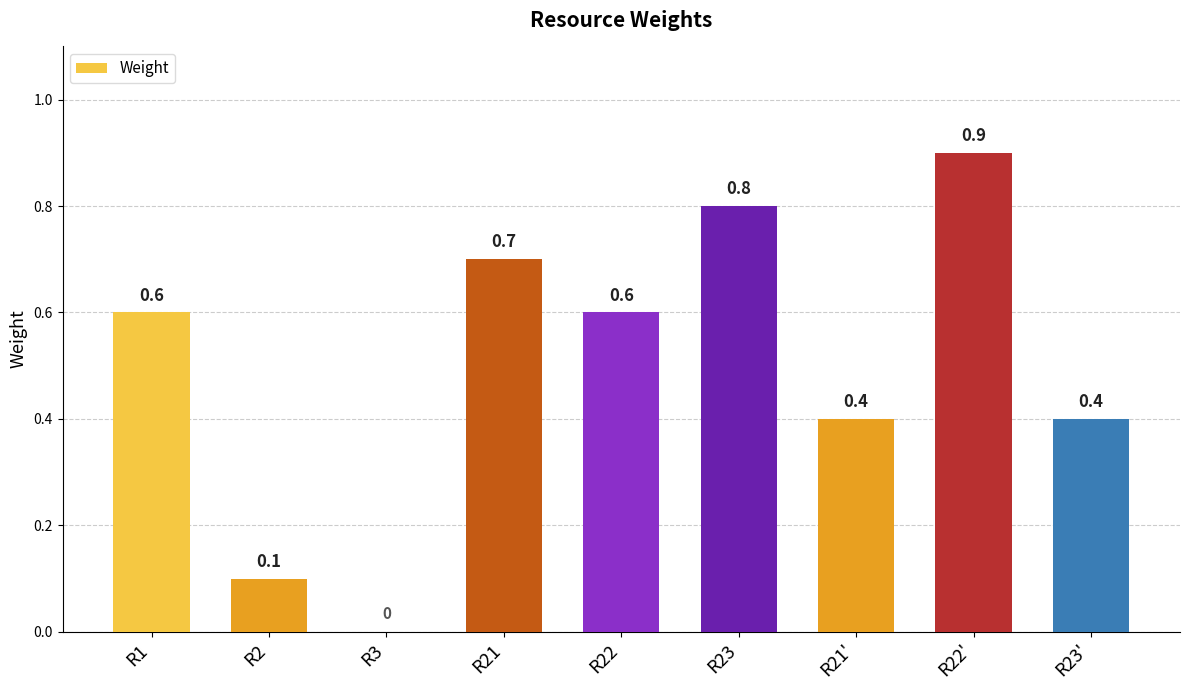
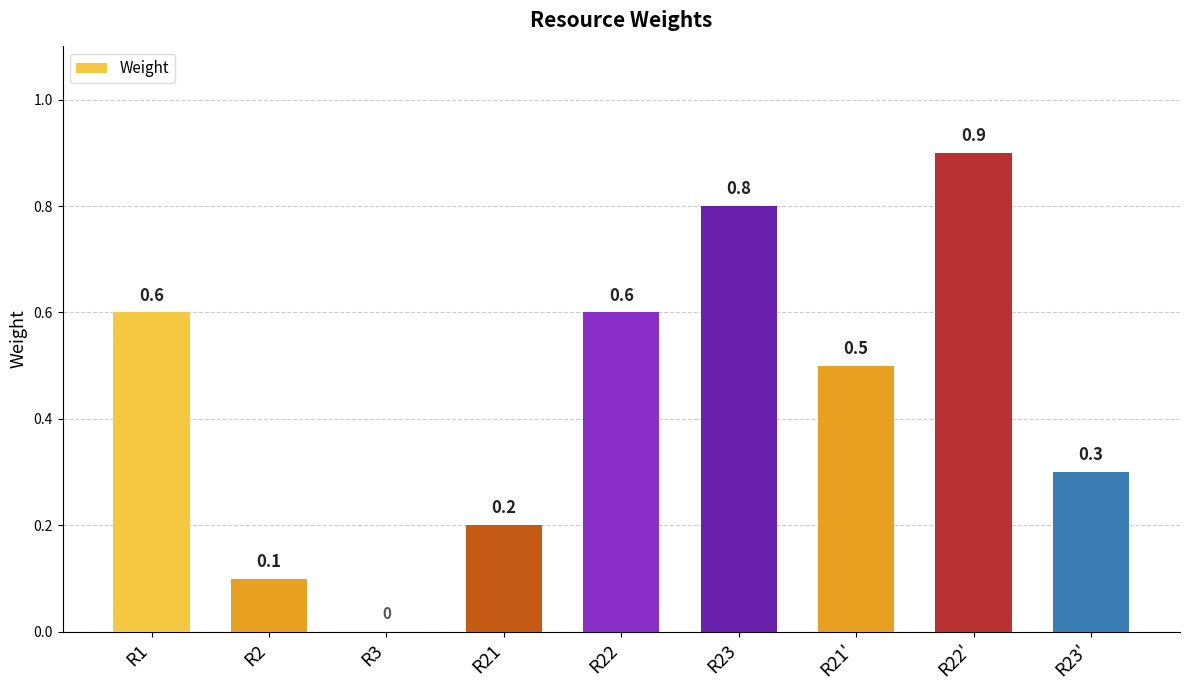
R21: 0.7 -> 0.2
R21': 0.4 -> 0.5
R23': 0.4 -> 0.3
